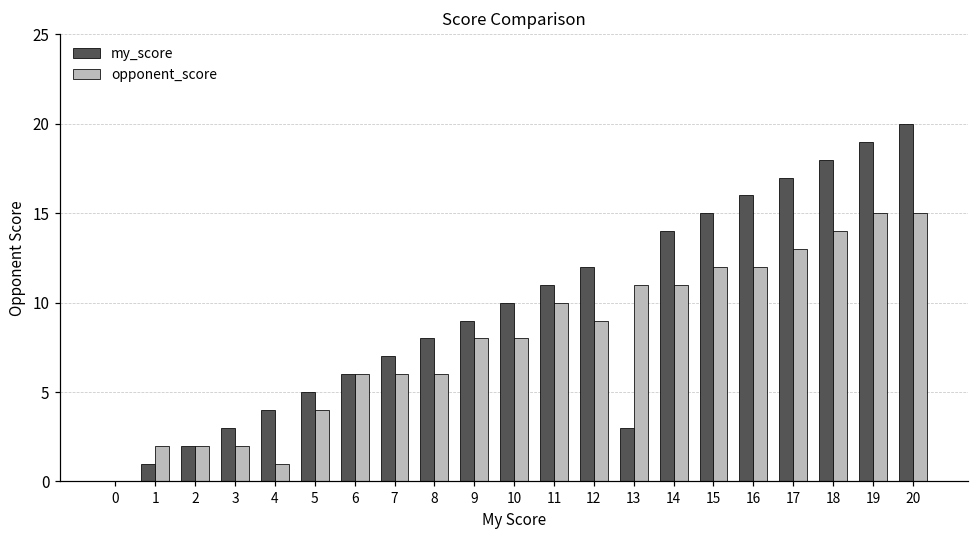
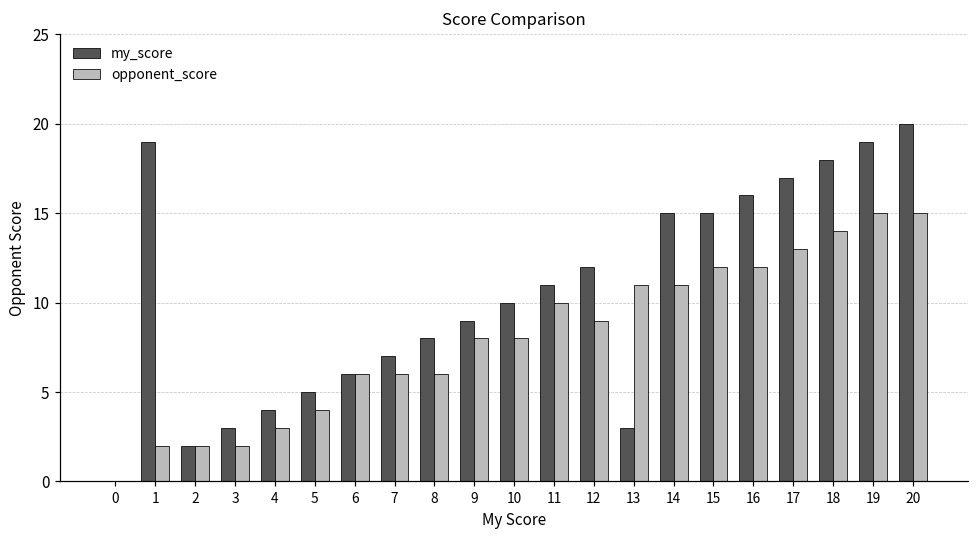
my_score, 1: 1 -> 19
opponent_score, 4: 1 -> 3
my_score, 14: 14 -> 15
